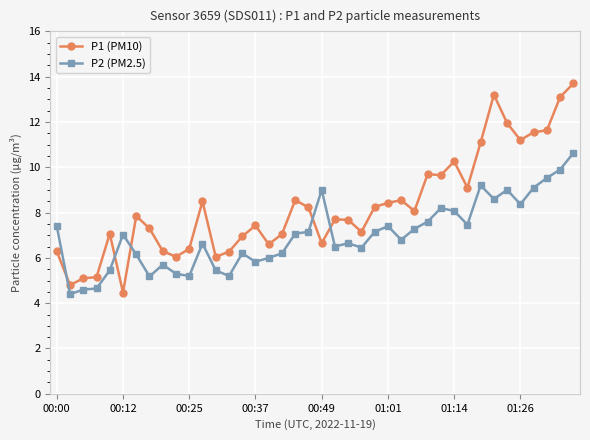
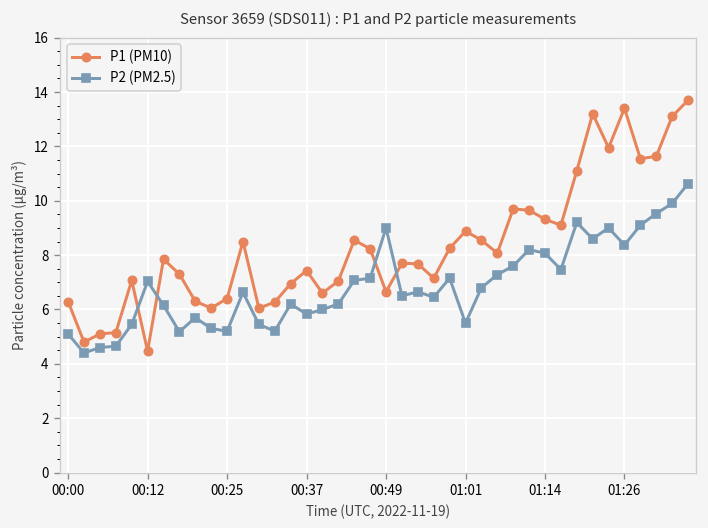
P2 (PM2.5), 00:00: 7.4 -> 5.1
P1 (PM10), 01:01: 8.4 -> 8.9
P2 (PM2.5), 01:01: 7.4 -> 5.5
P1 (PM10), 01:14: 10.3 -> 9.3
P1 (PM10), 01:26: 11.2 -> 13.4
